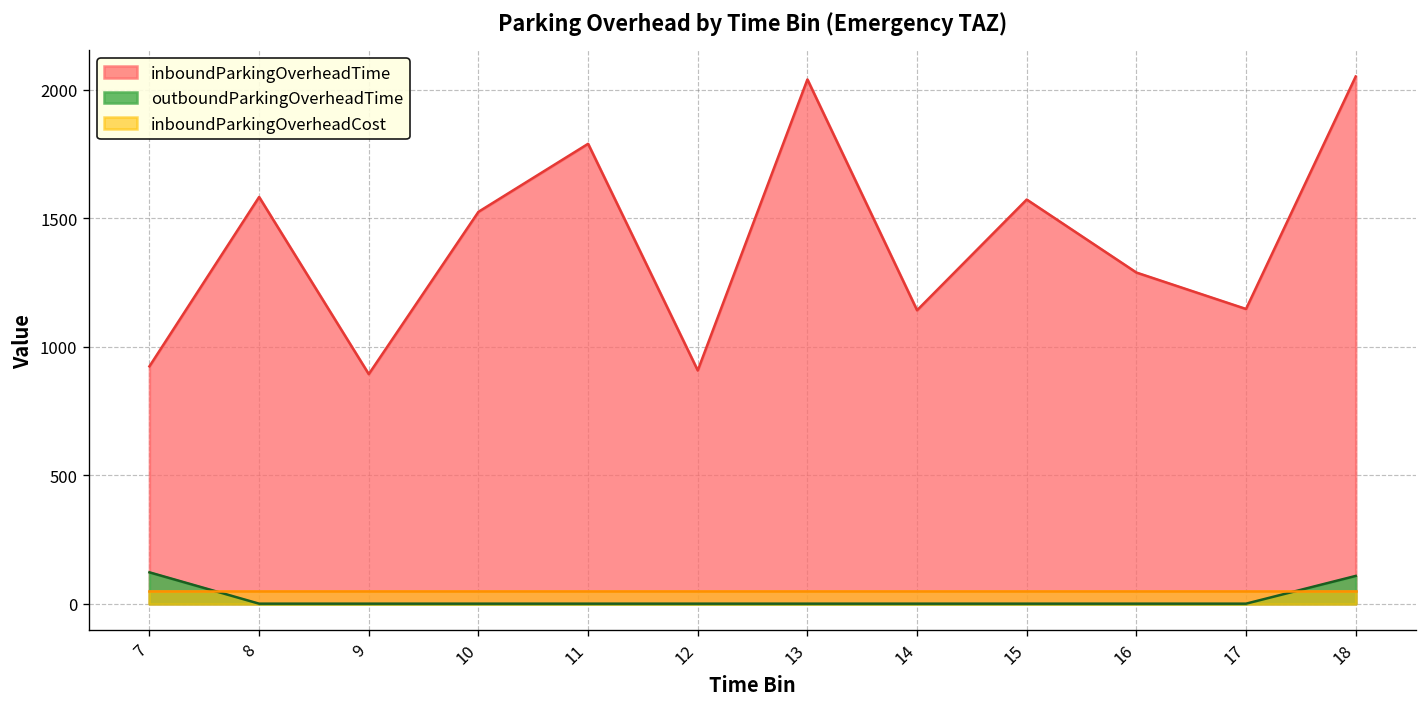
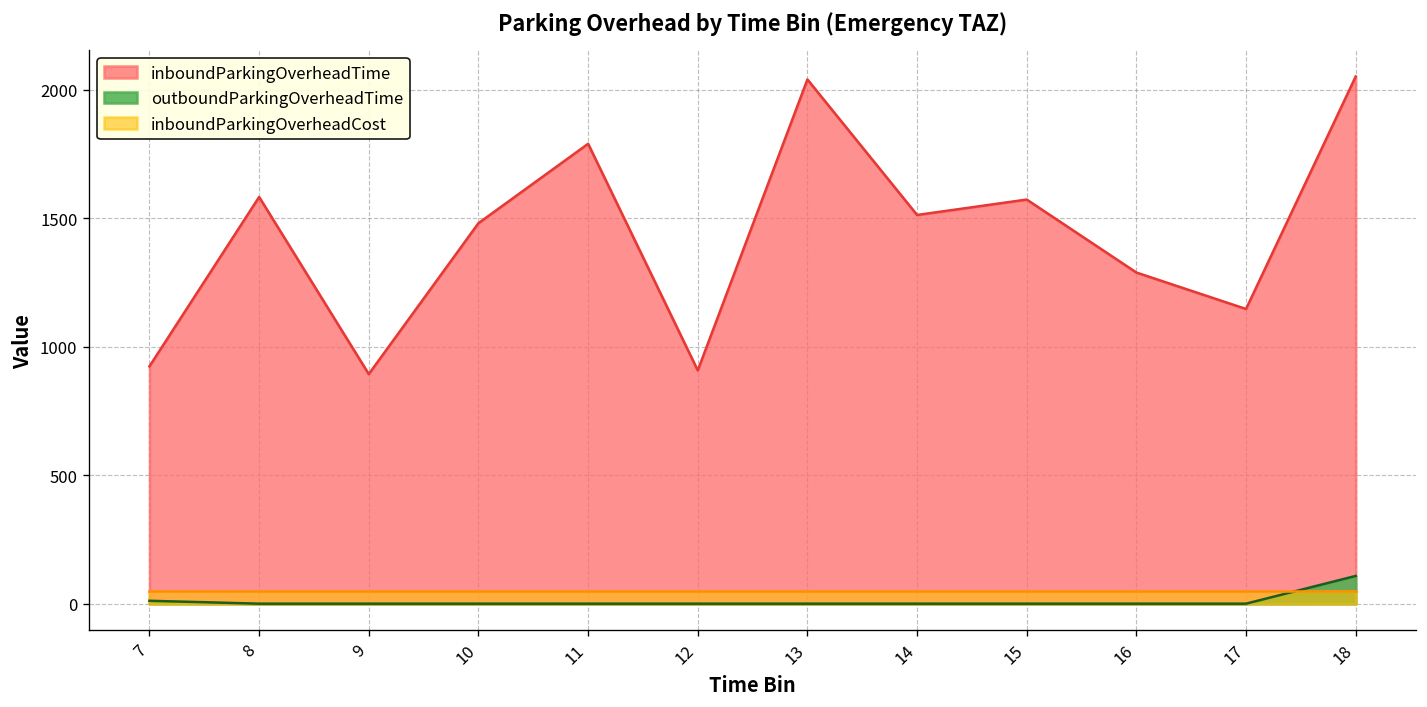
outboundParkingOverheadTime, 7: 120 -> 10
inboundParkingOverheadTime, 10: 1530 -> 1480
inboundParkingOverheadTime, 14: 1140 -> 1510
